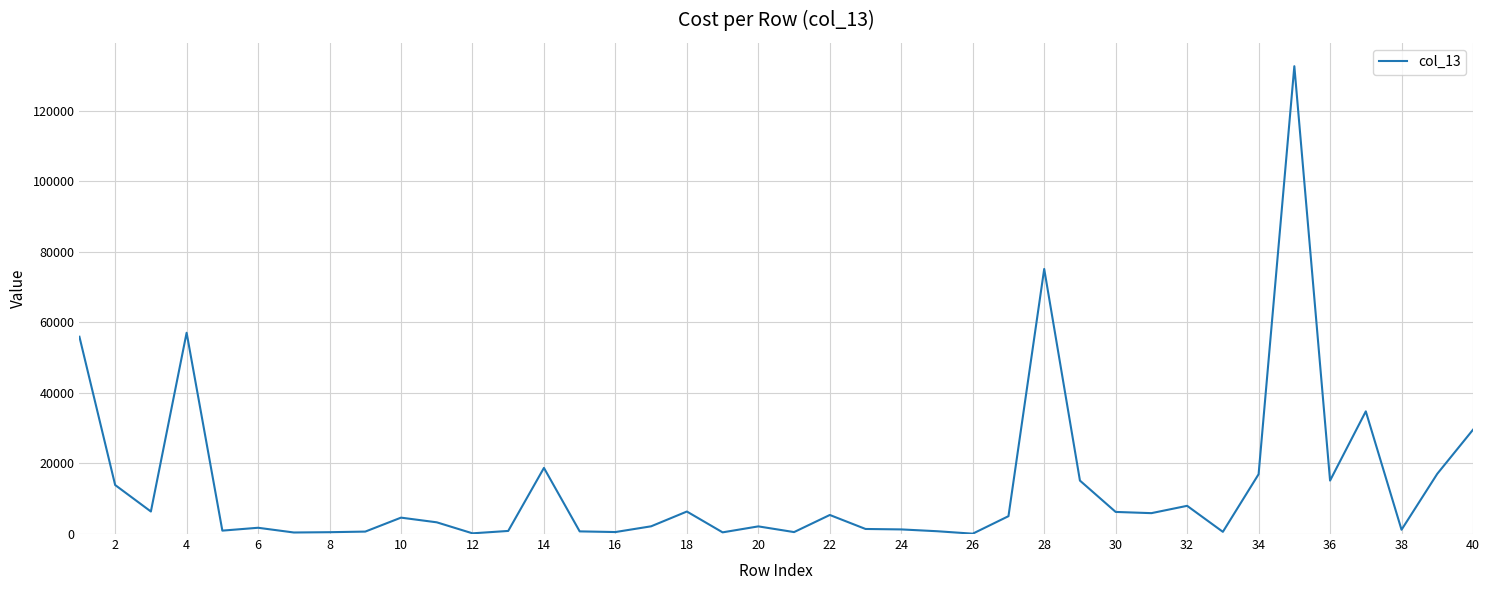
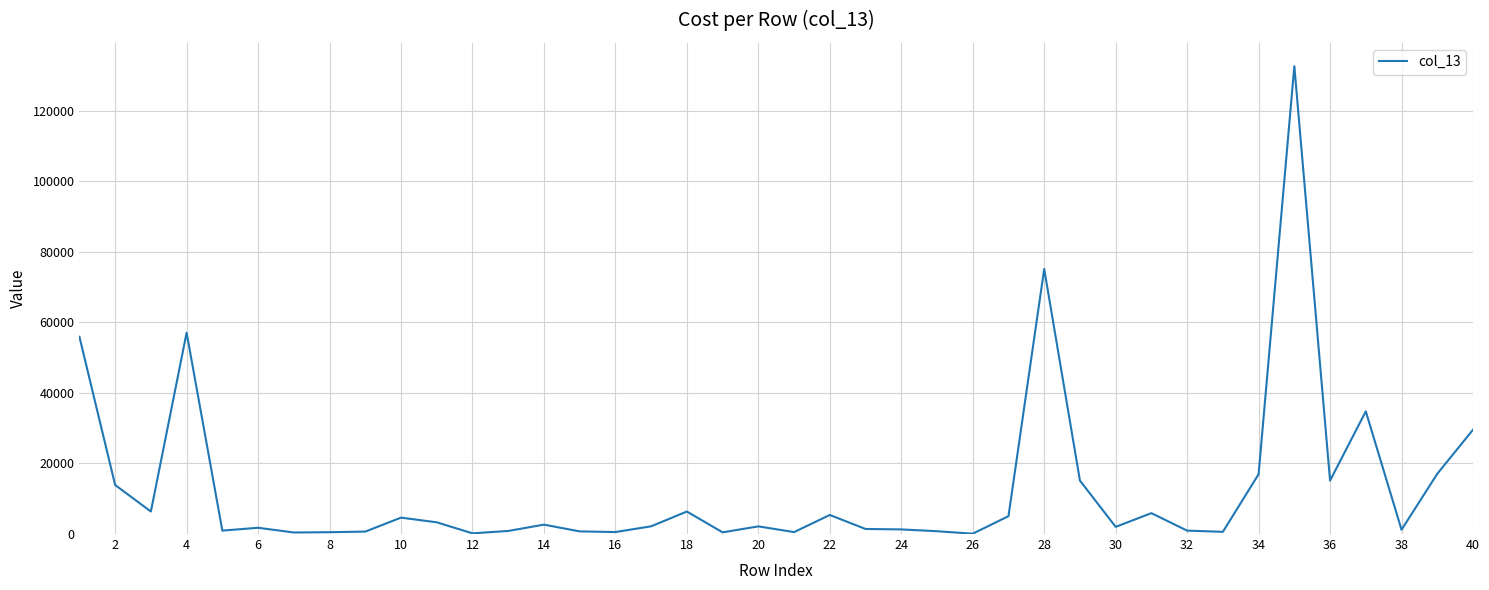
14: 19000 -> 3000
30: 6000 -> 2000
32: 8000 -> 1000
